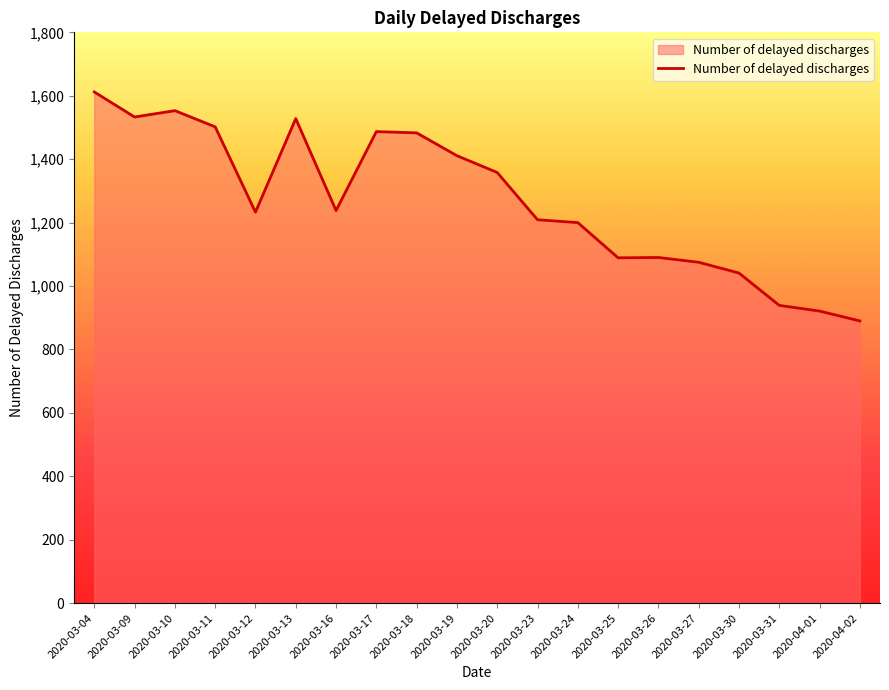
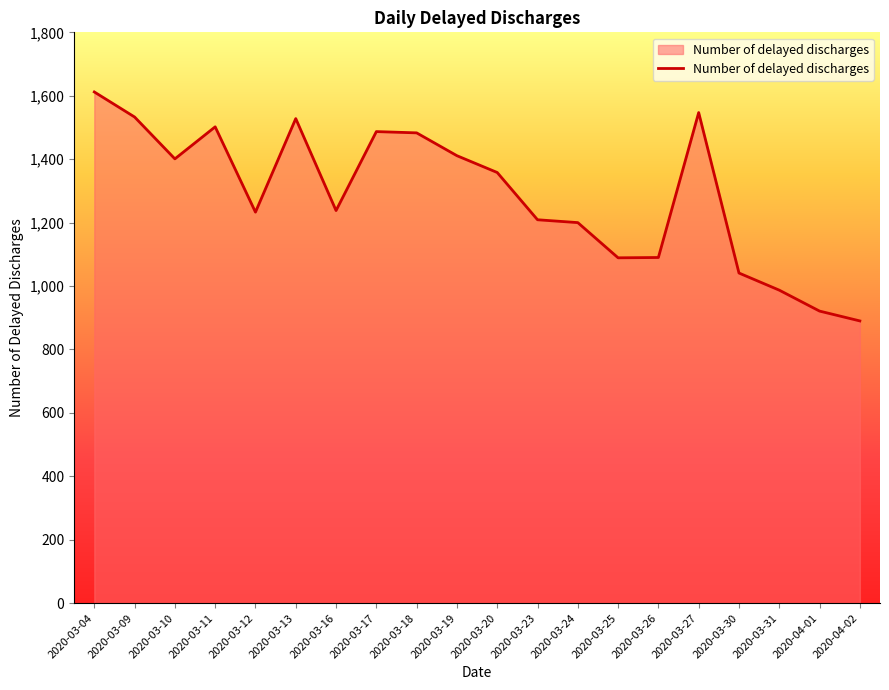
2020-03-10: 1,550 -> 1,400
2020-03-27: 1,080 -> 1,550
2020-03-31: 940 -> 990
